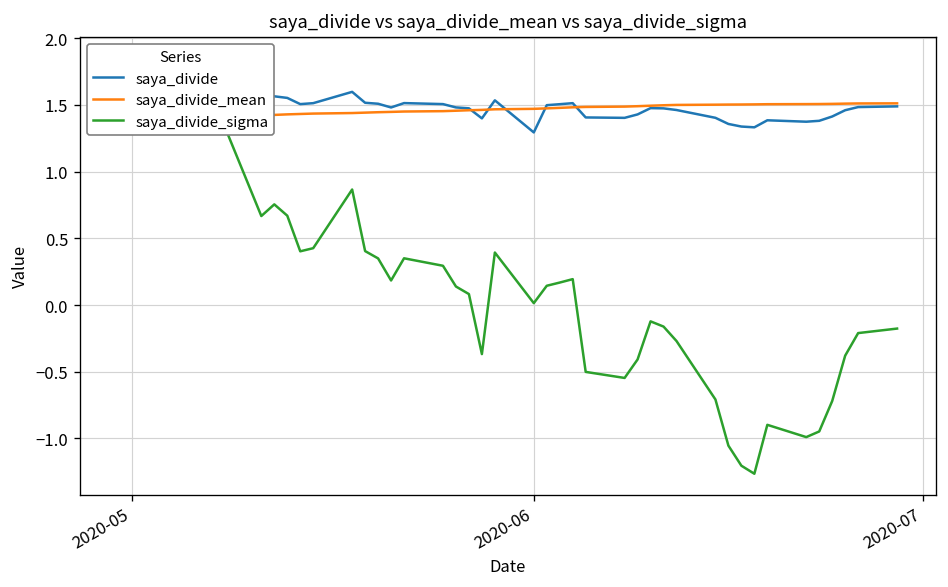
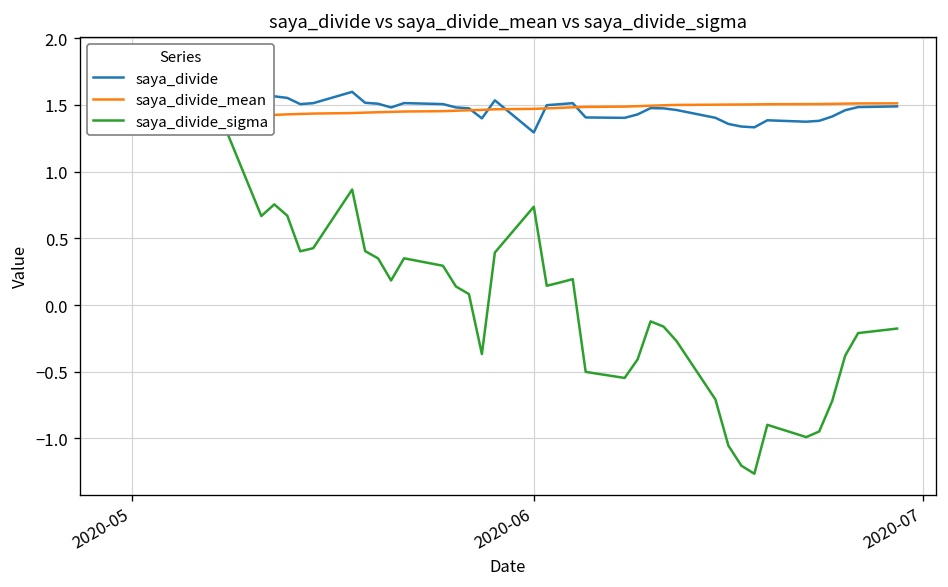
saya_divide_sigma, 2020-06: 0.01 -> 0.74
